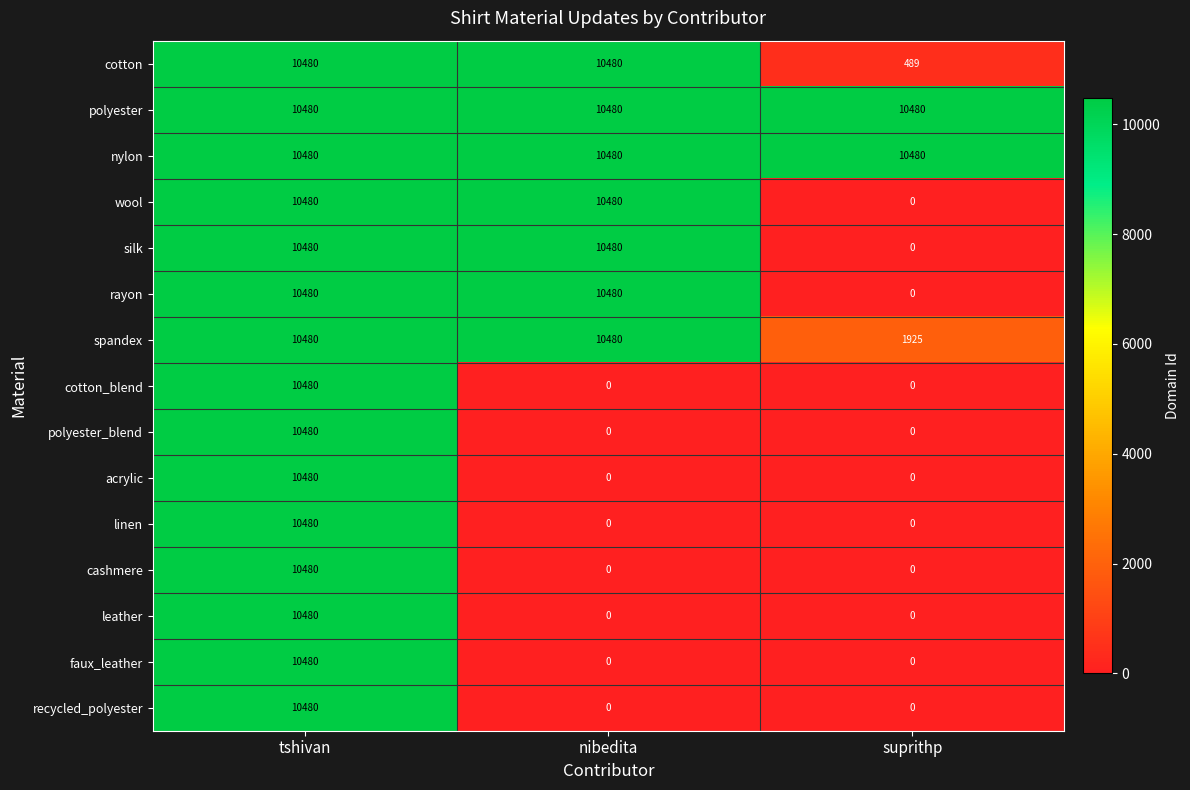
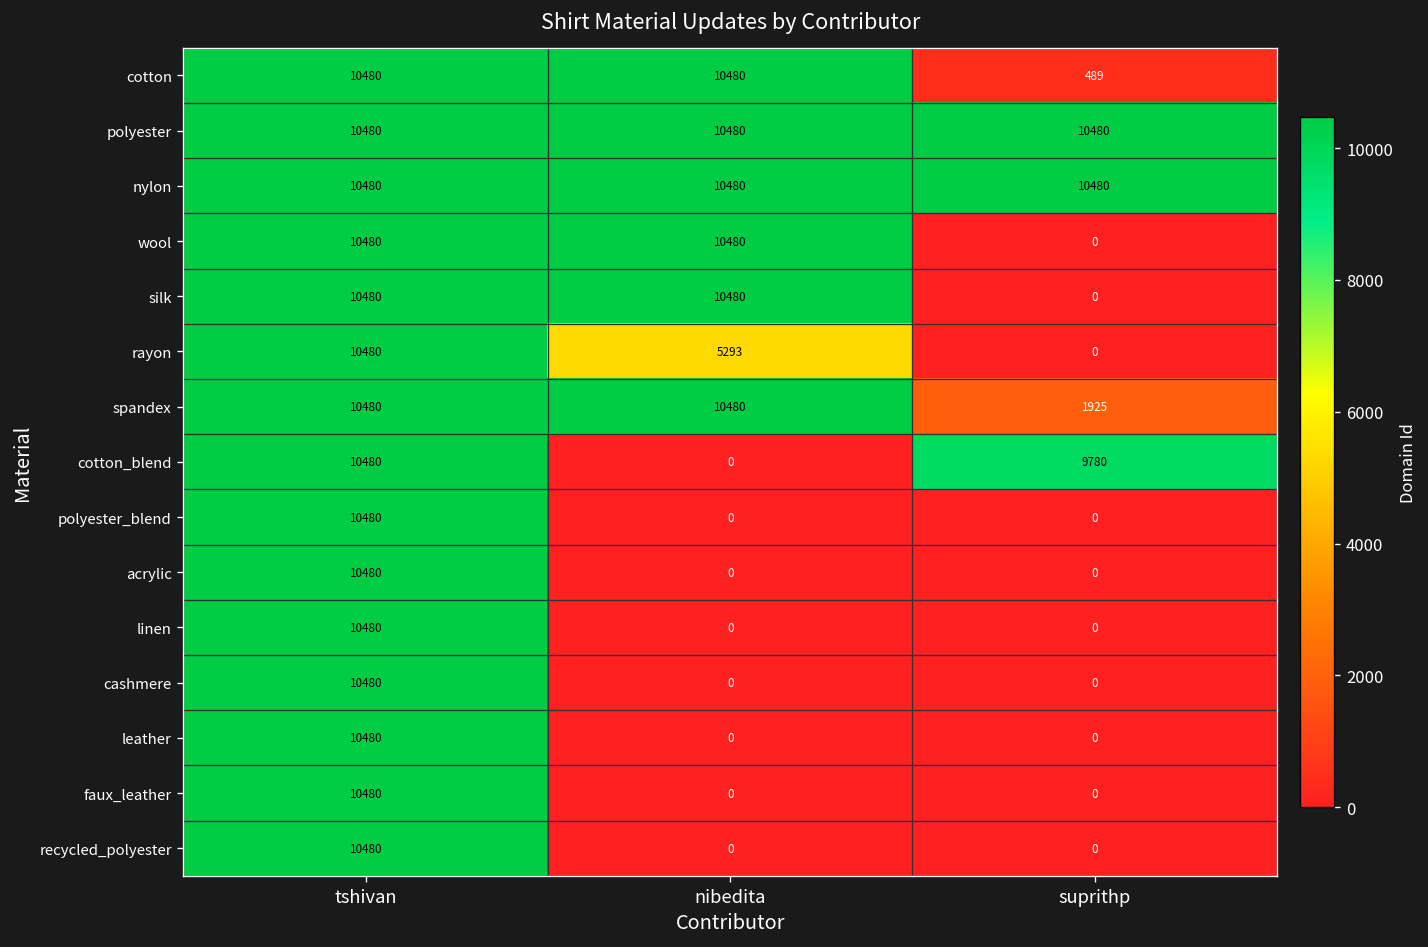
rayon, nibedita: 10480 -> 5293
cotton_blend, suprithp: 0 -> 9780
